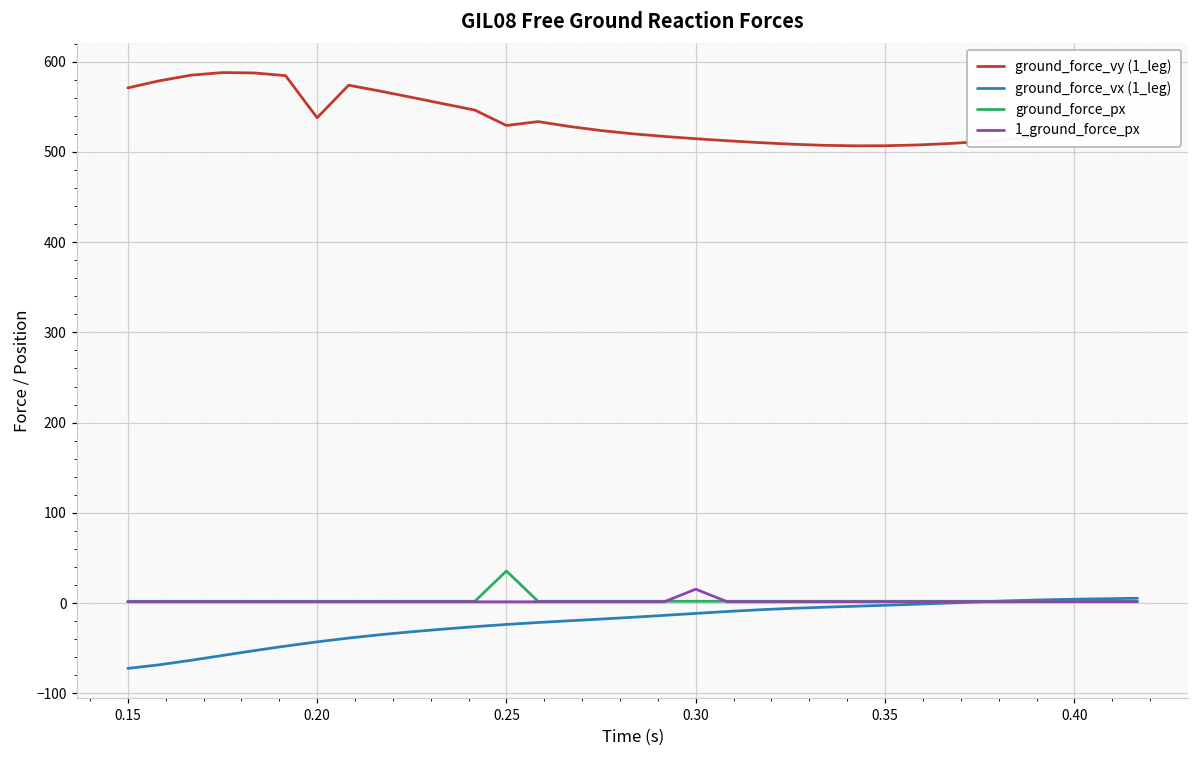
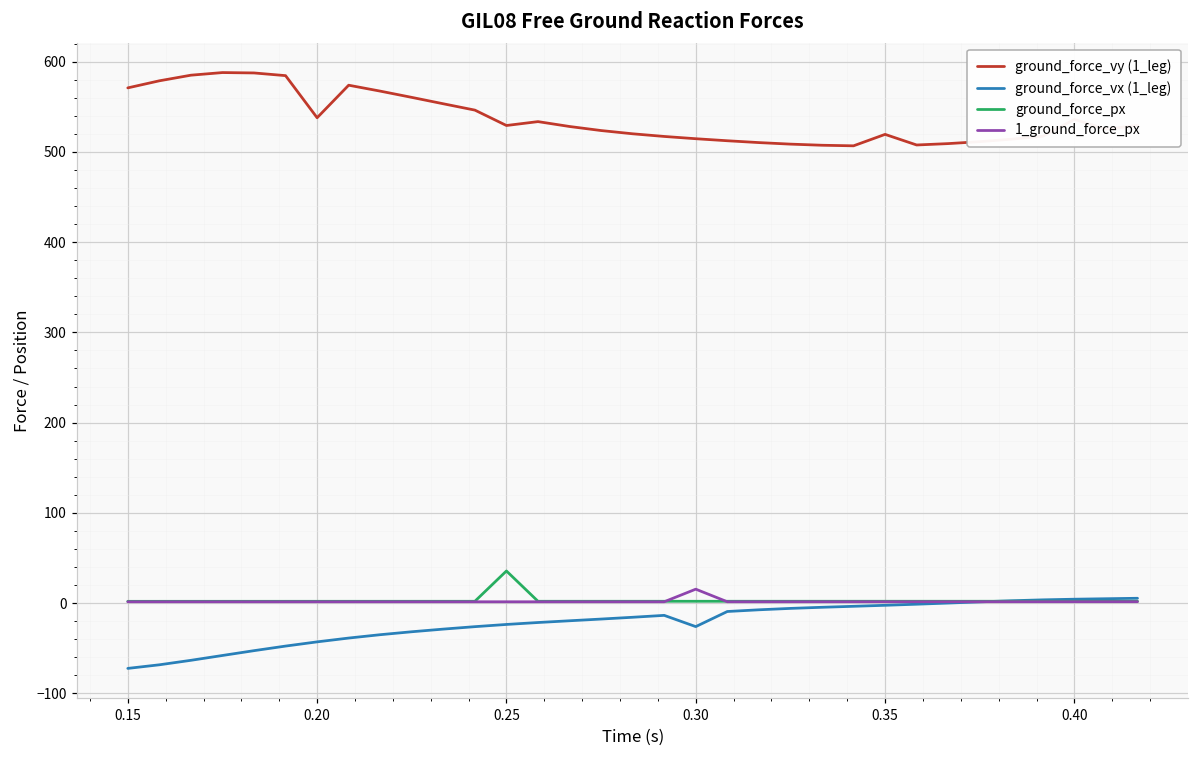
ground_force_vx (1_leg), 0.30: -10 -> -30
ground_force_vy (1_leg), 0.35: 510 -> 520
